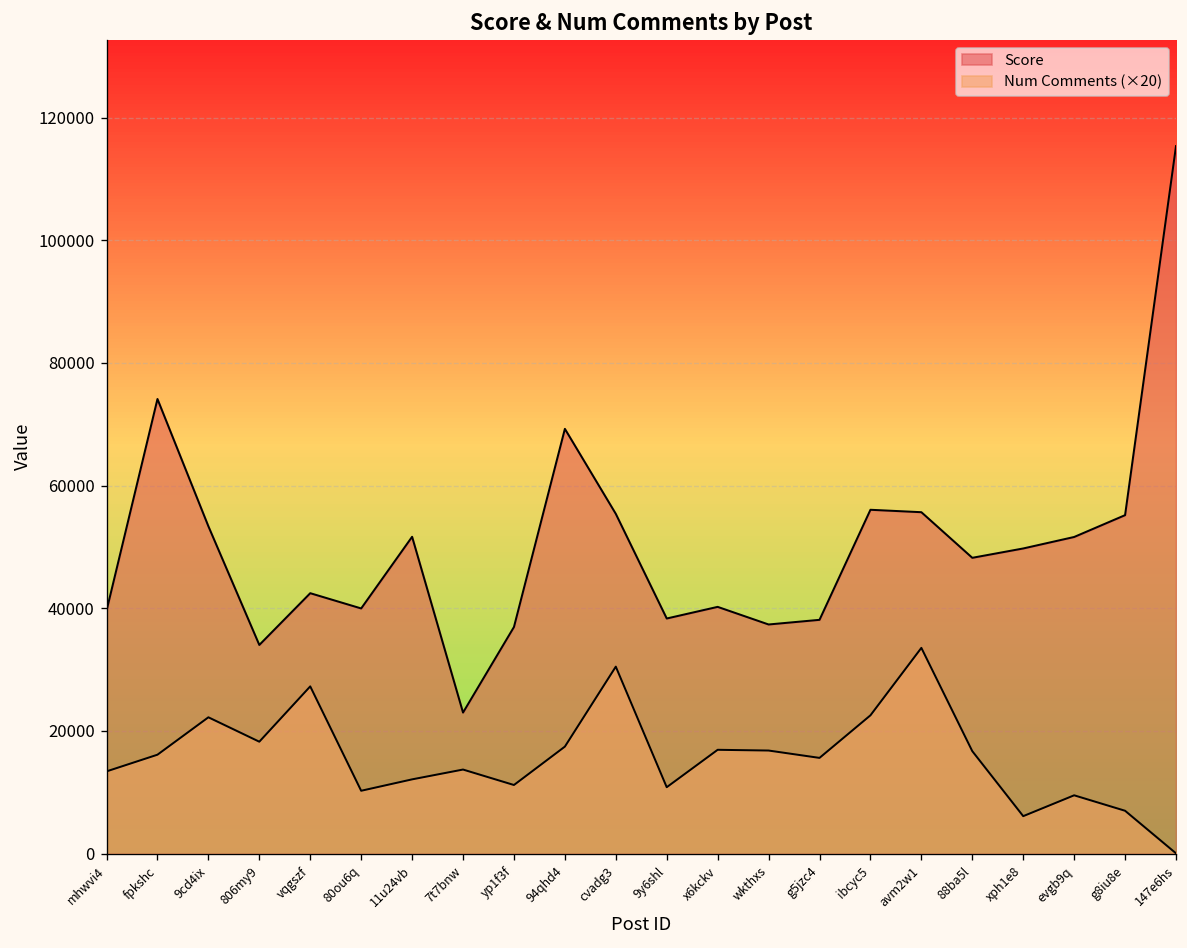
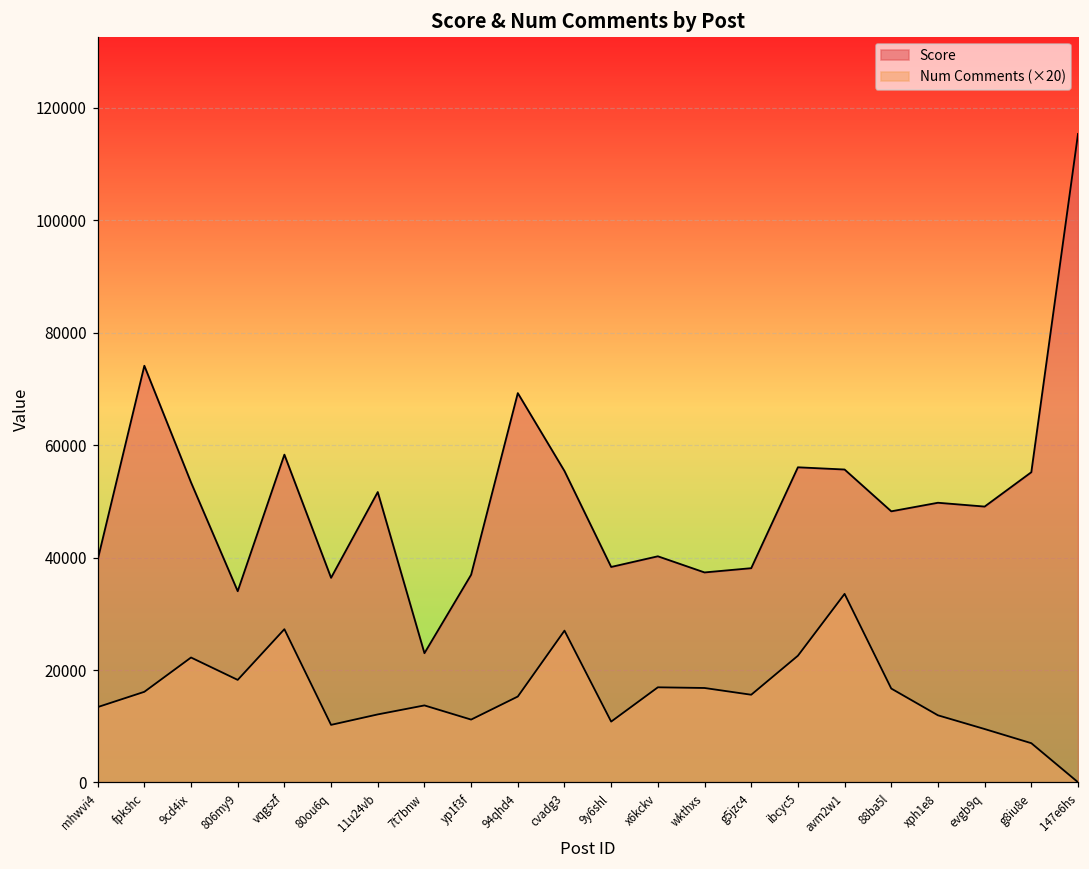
Score, vqgszf: 42000 -> 58000
Score, 80ou6q: 40000 -> 36000
Num Comments (×20), 94qhd4: 17000 -> 15000
Num Comments (×20), cvadg3: 30000 -> 27000
Num Comments (×20), xph1e8: 6000 -> 12000
Score, evgb9q: 52000 -> 49000
